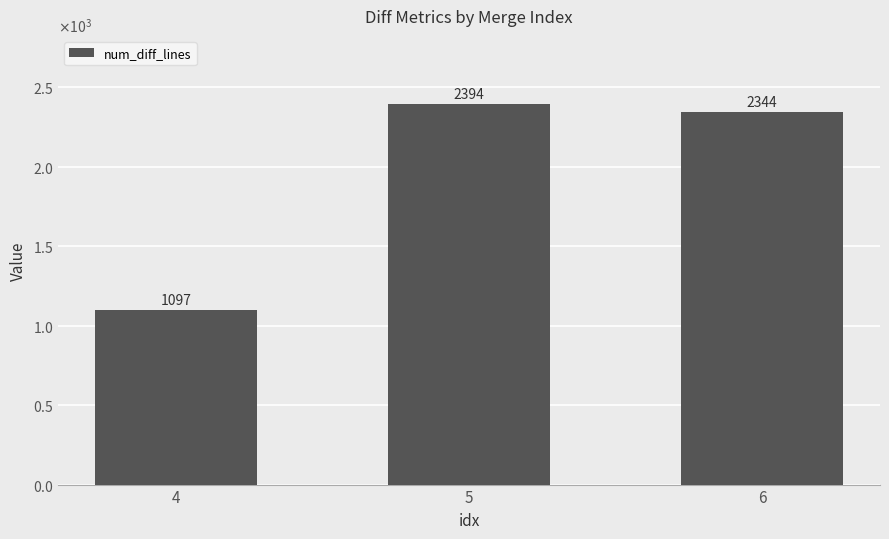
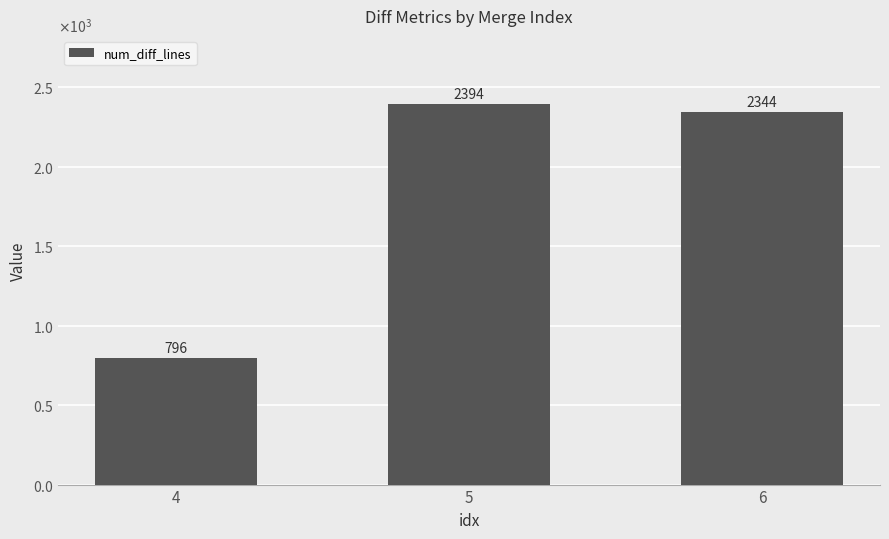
4: 1097 -> 796
